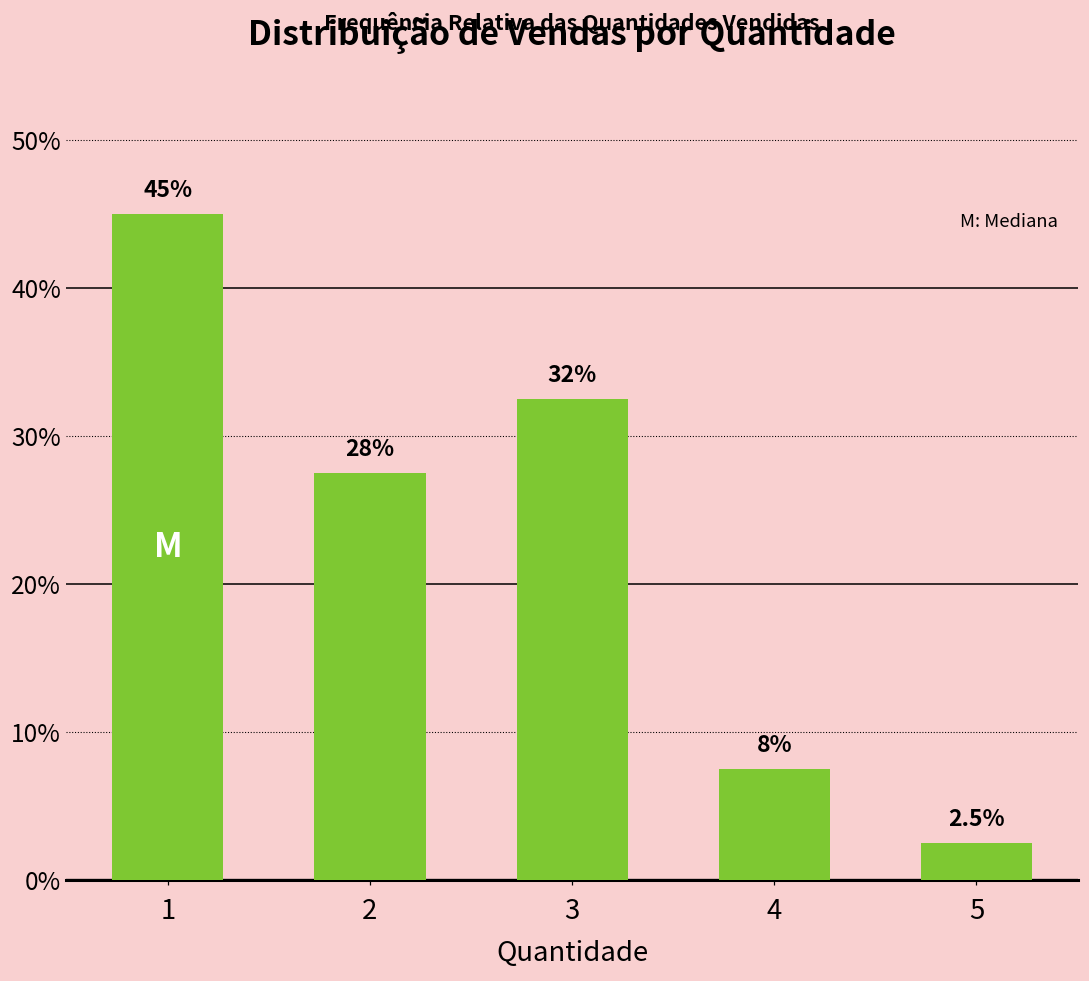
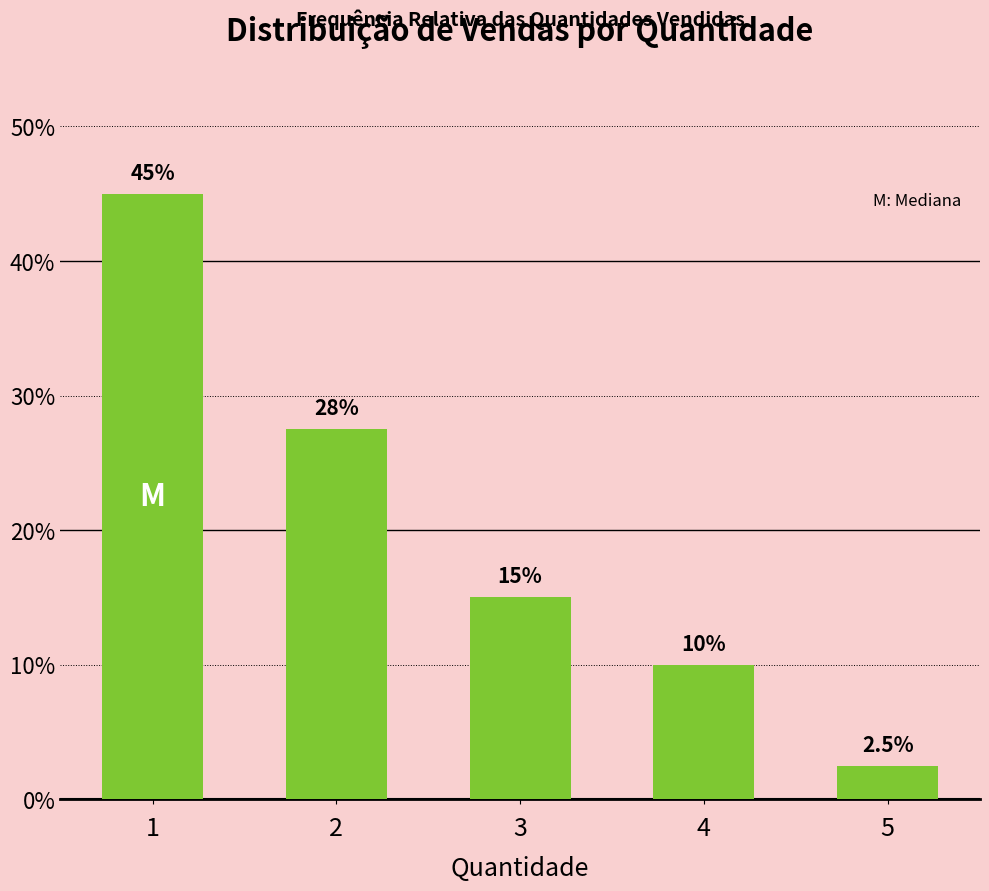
3: 32% -> 15%
4: 8% -> 10%
